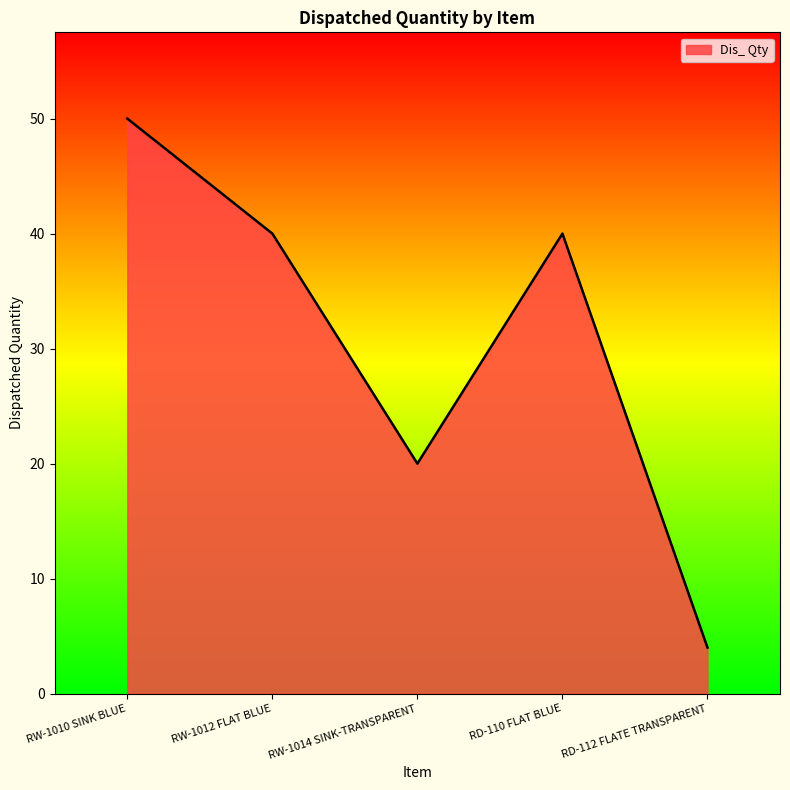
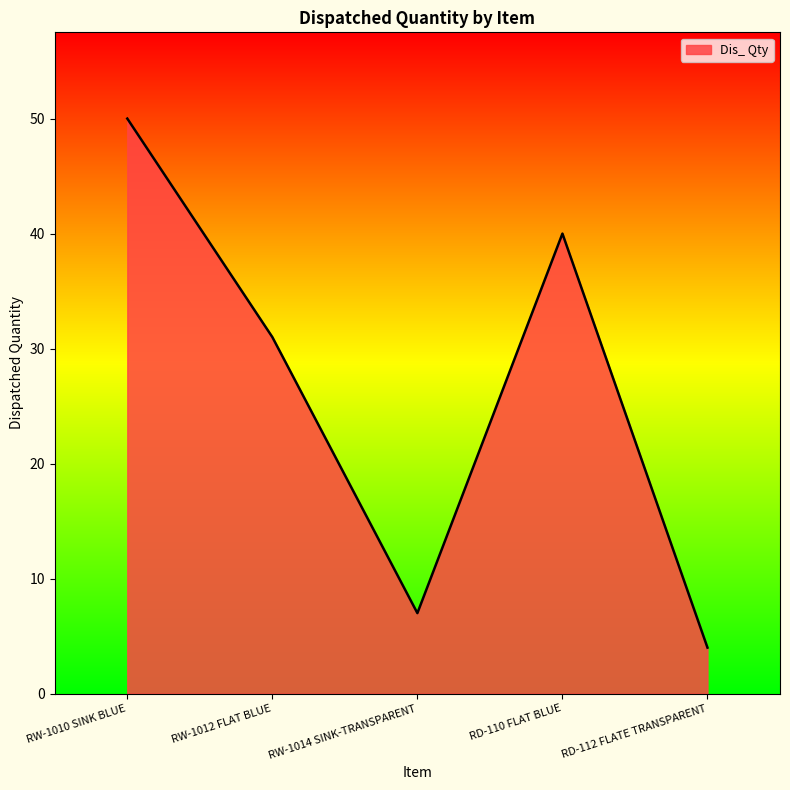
RW-1012 FLAT BLUE: 40 -> 31
RW-1014 SINK-TRANSPARENT: 20 -> 7
